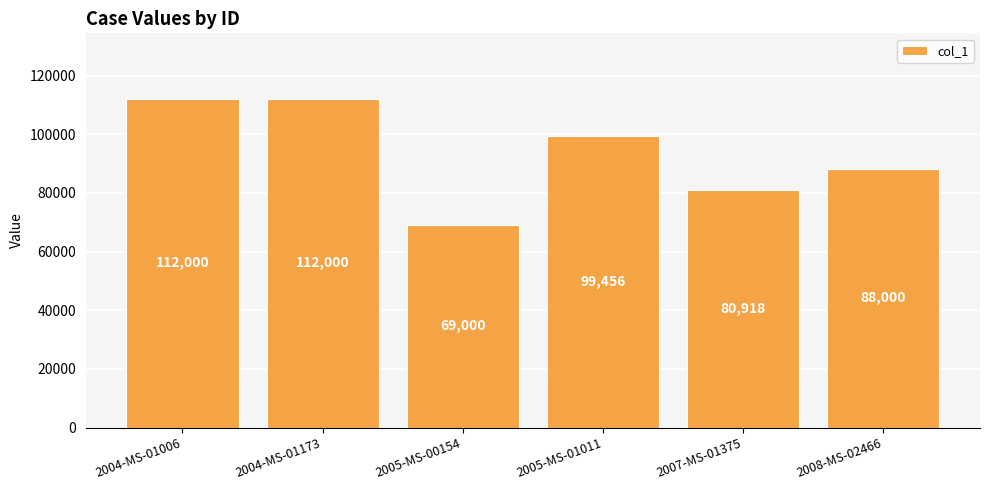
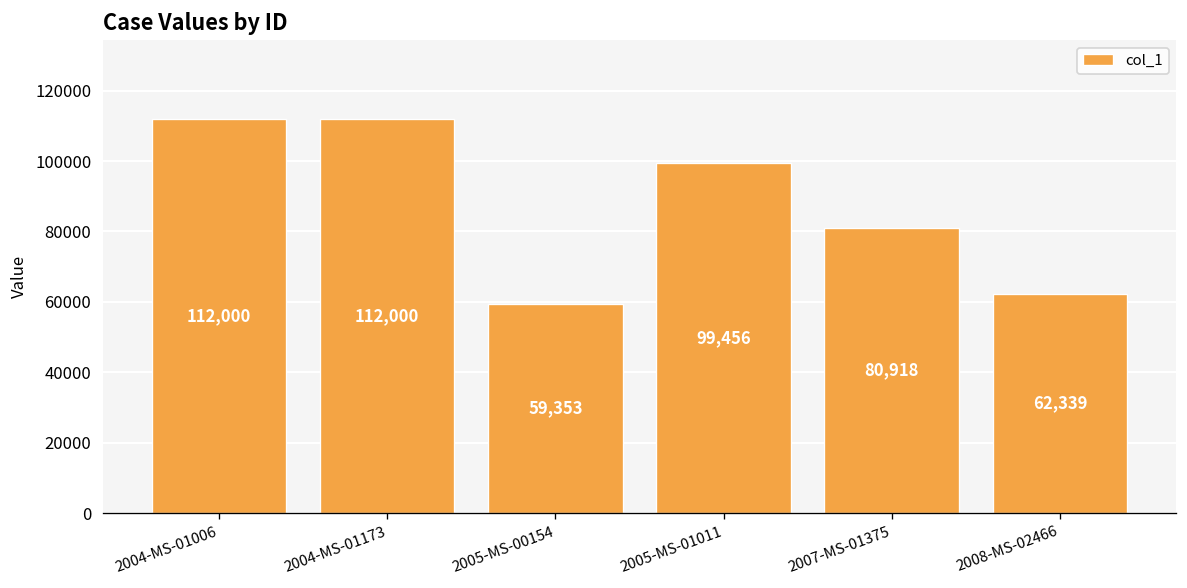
2005-MS-00154: 69,000 -> 59,353
2008-MS-02466: 88,000 -> 62,339
